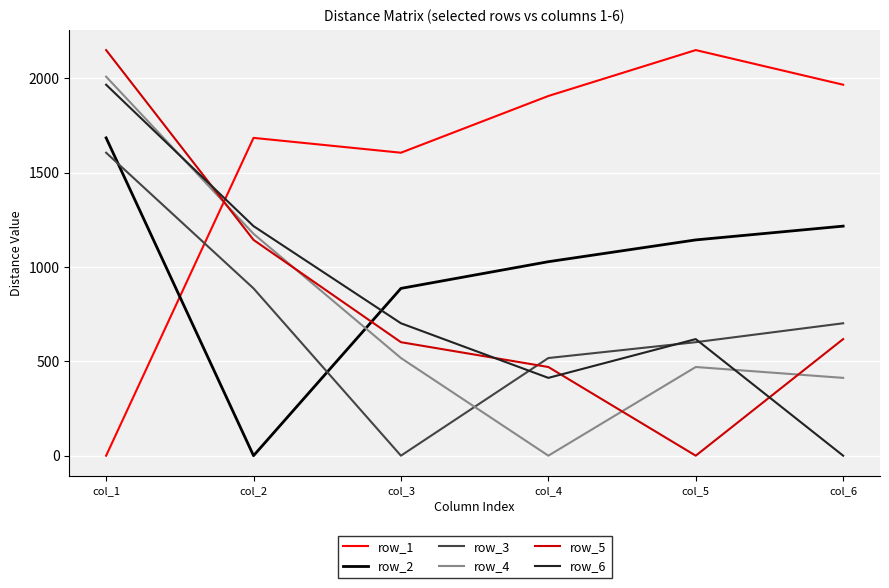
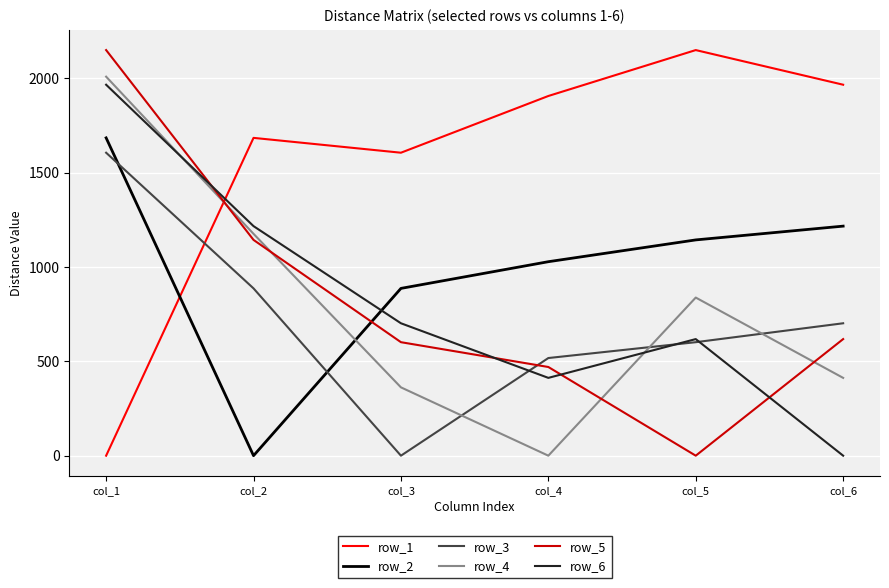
row_4, col_3: 520 -> 360
row_4, col_5: 470 -> 840
